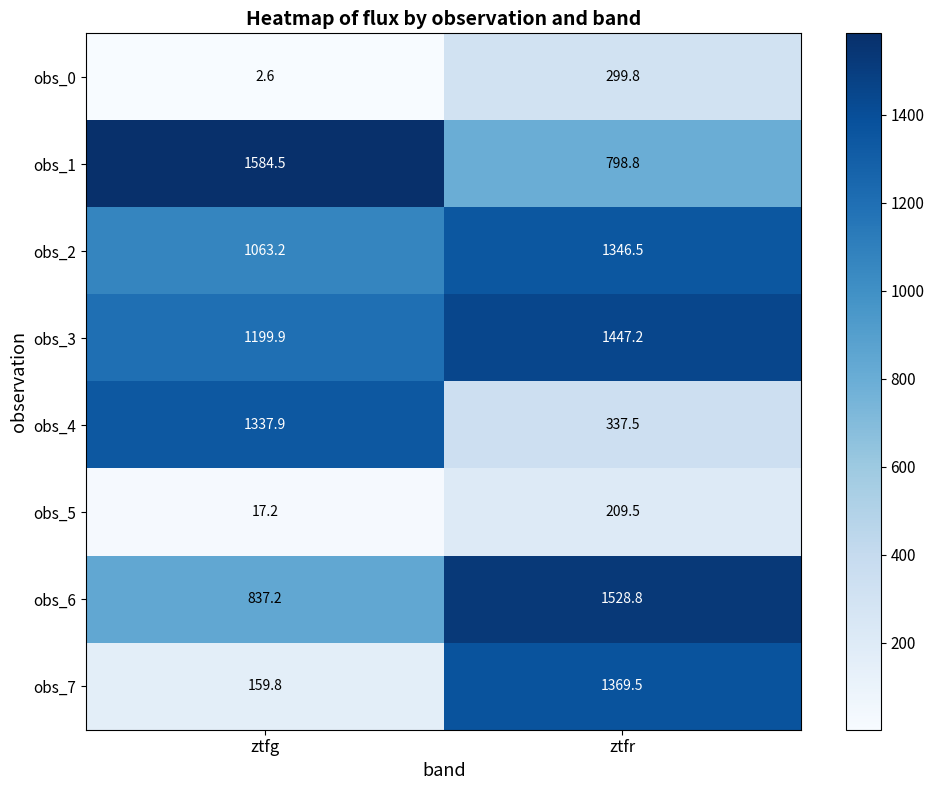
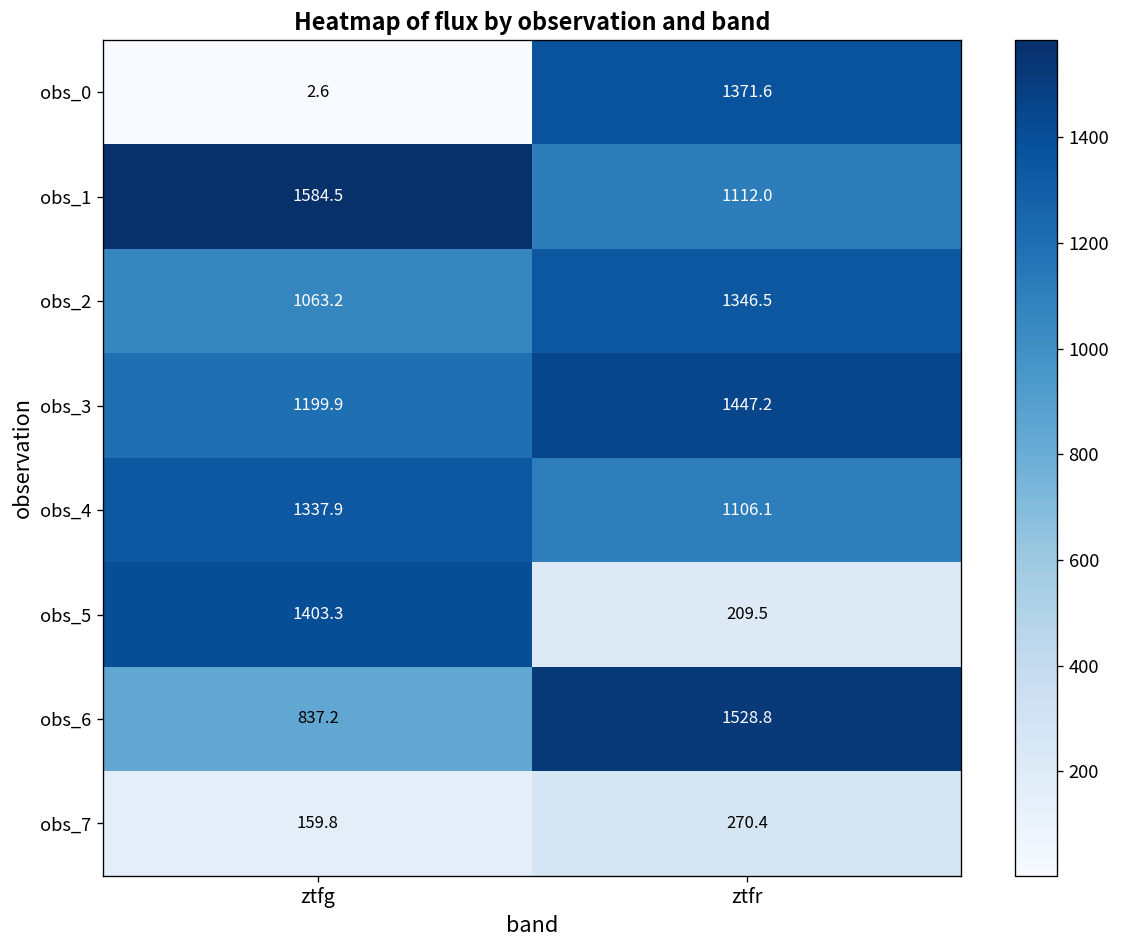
obs_0, ztfr: 299.8 -> 1371.6
obs_1, ztfr: 798.8 -> 1112.0
obs_4, ztfr: 337.5 -> 1106.1
obs_5, ztfg: 17.2 -> 1403.3
obs_7, ztfr: 1369.5 -> 270.4
